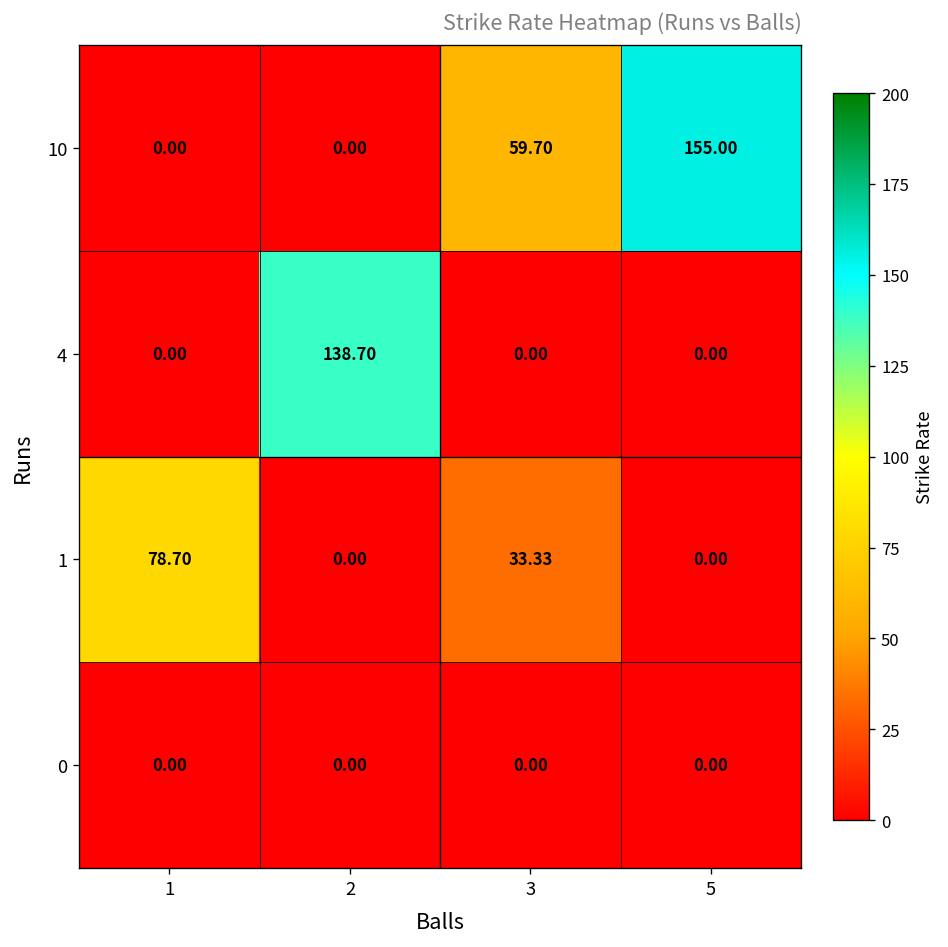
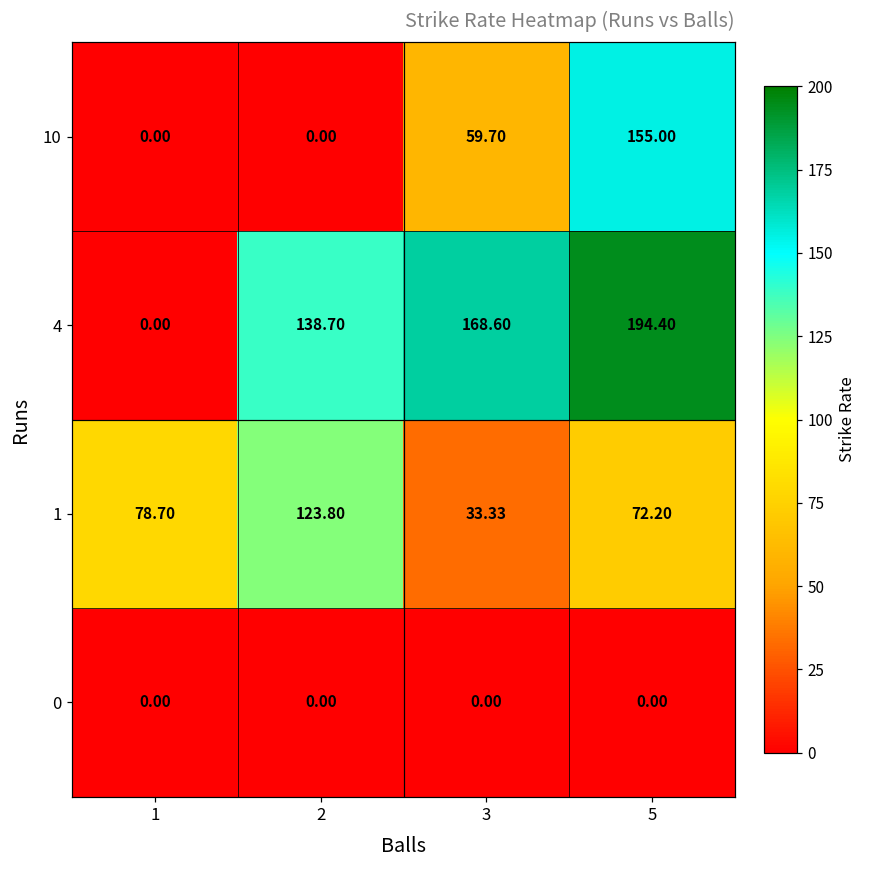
4, 3: 0.00 -> 168.60
4, 5: 0.00 -> 194.40
1, 2: 0.00 -> 123.80
1, 5: 0.00 -> 72.20
